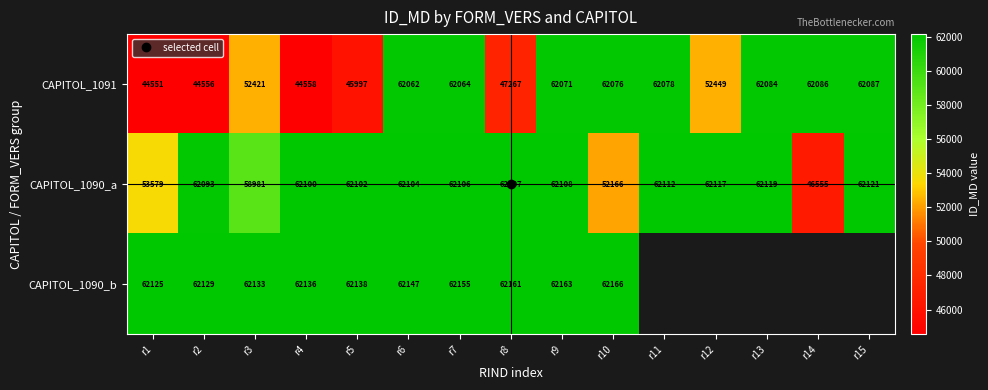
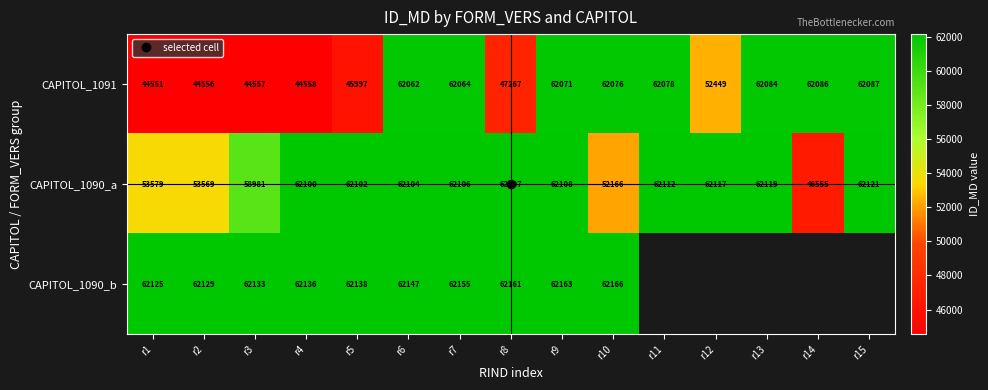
CAPITOL_1091, r3: 52421 -> 44557
CAPITOL_1090_a, r2: 62093 -> 53569
